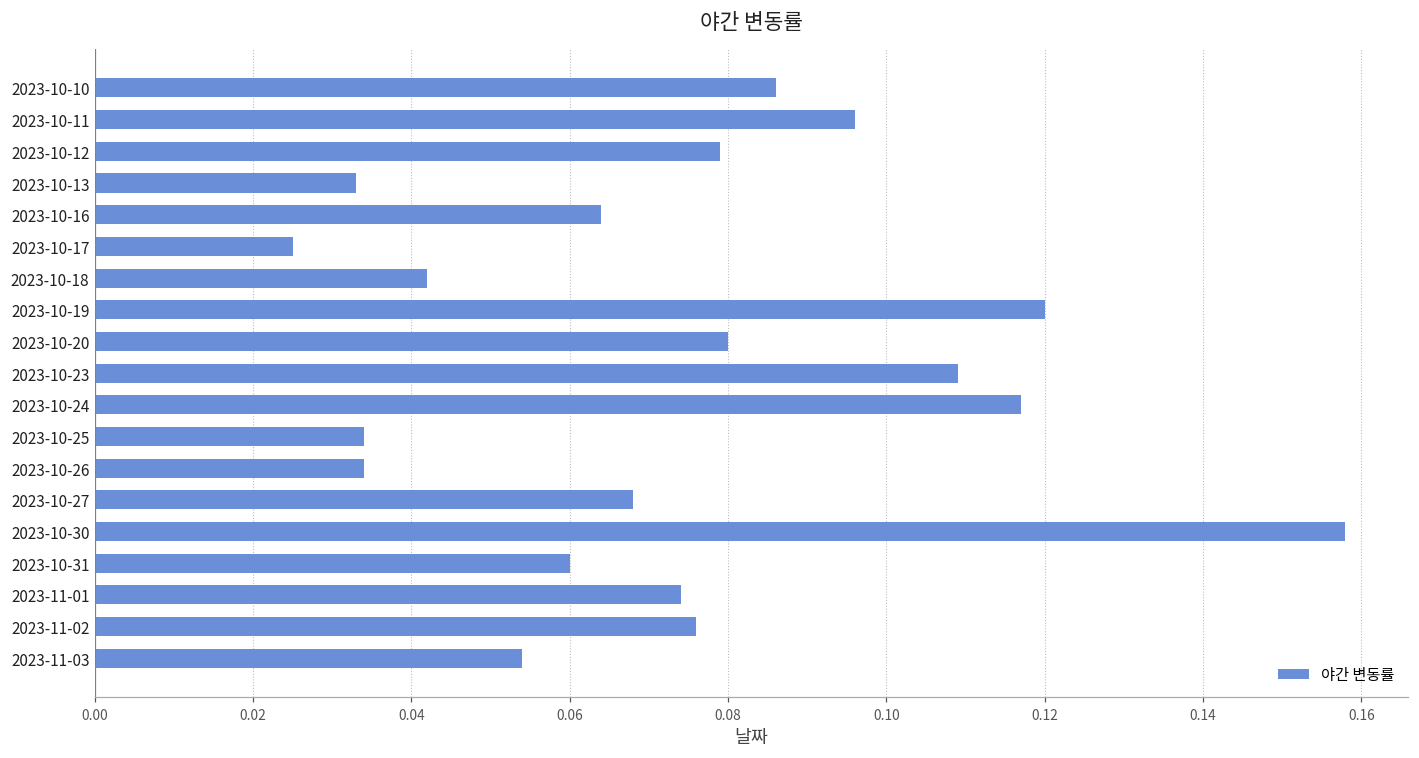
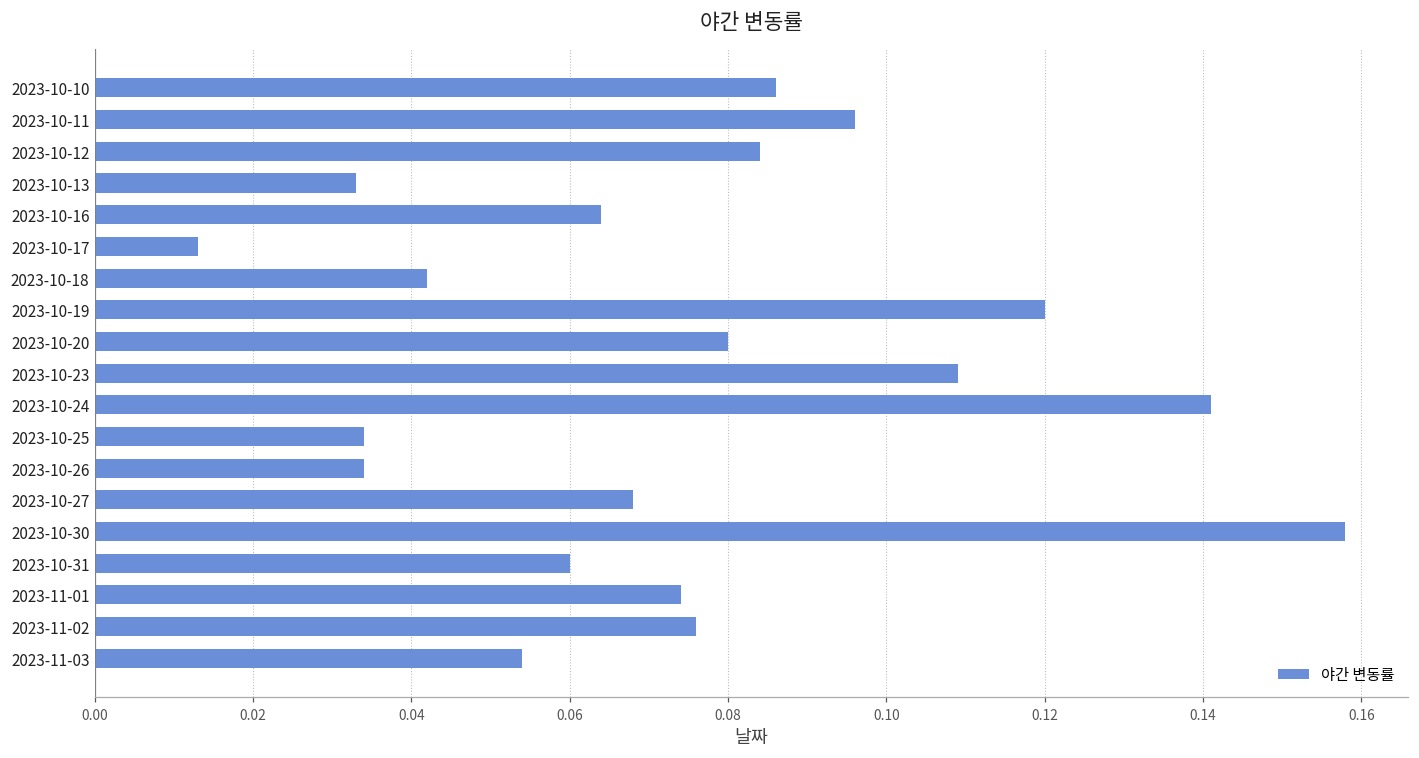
2023-10-12: 0.079 -> 0.084
2023-10-17: 0.025 -> 0.013
2023-10-24: 0.117 -> 0.141
